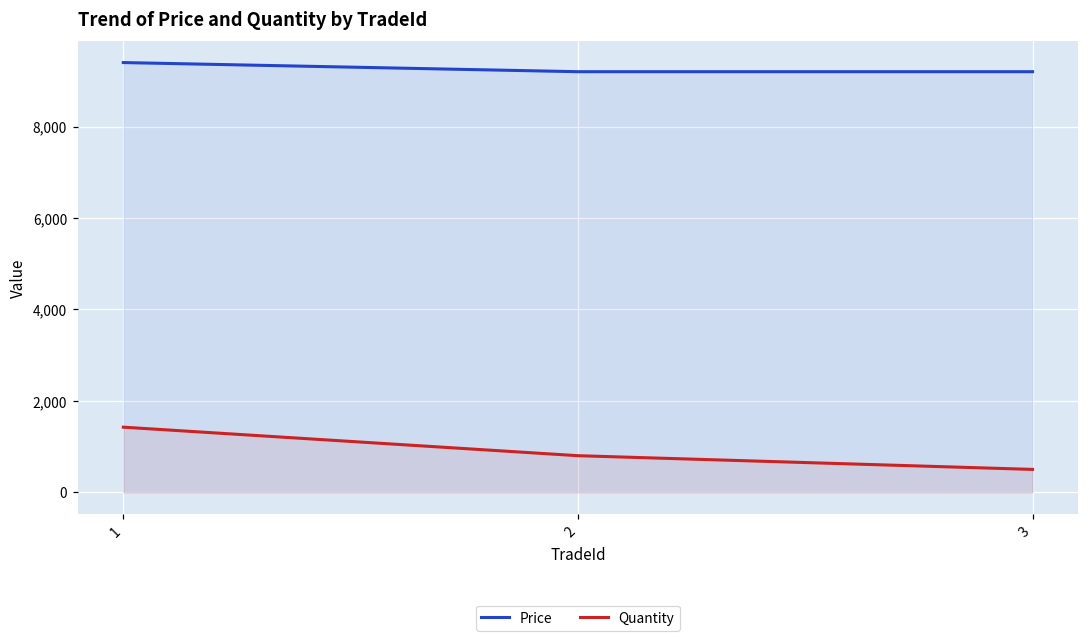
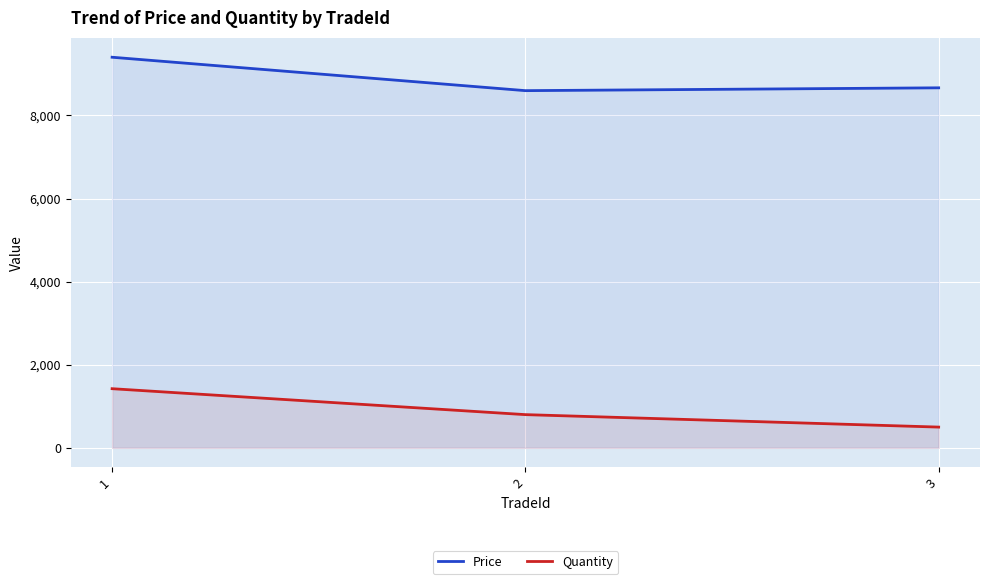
Price, 2: 9,200 -> 8,600
Price, 3: 9,200 -> 8,700
